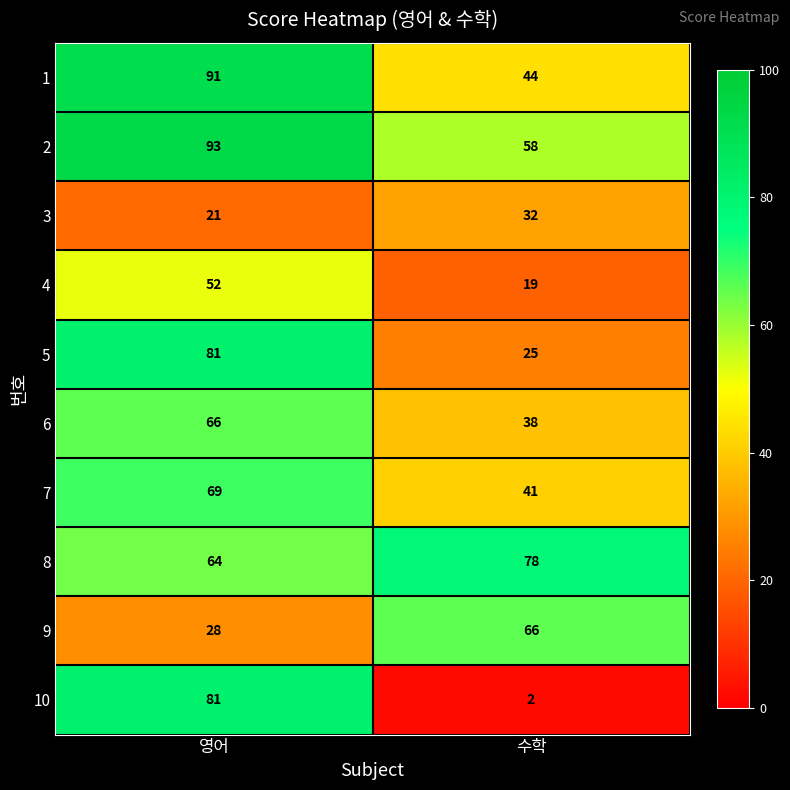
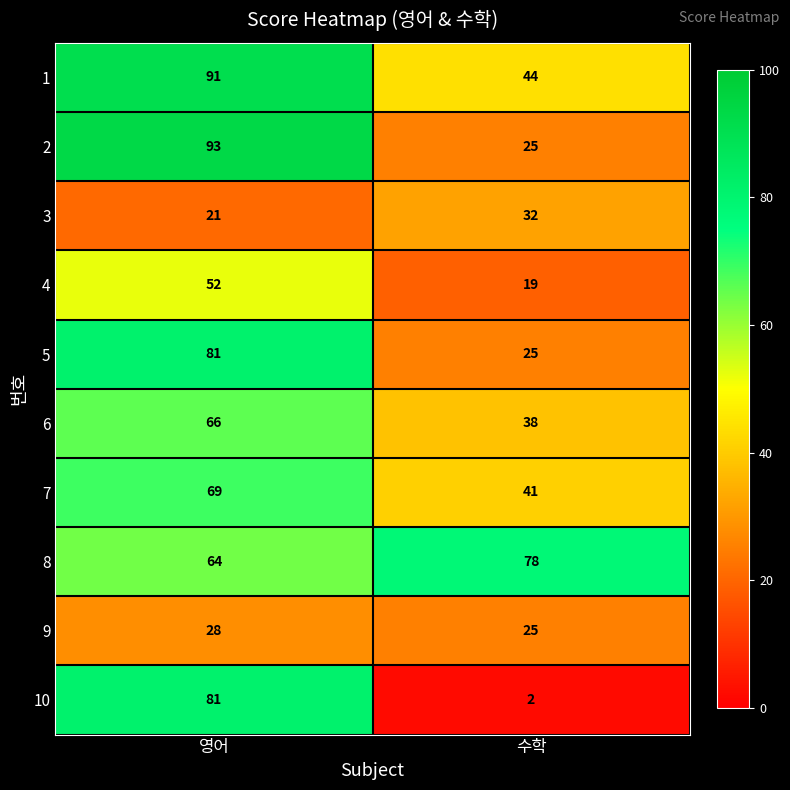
2, 수학: 58 -> 25
9, 수학: 66 -> 25
